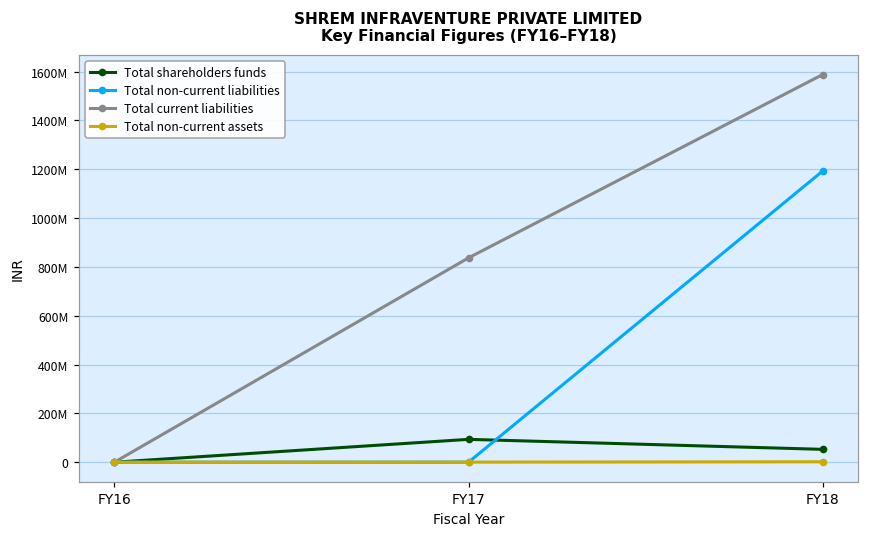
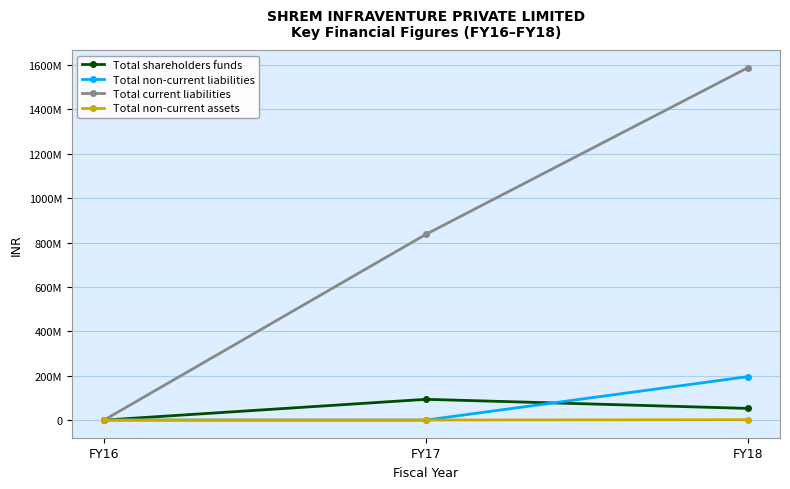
Total non-current liabilities, FY18: 1190000000 -> 200000000
